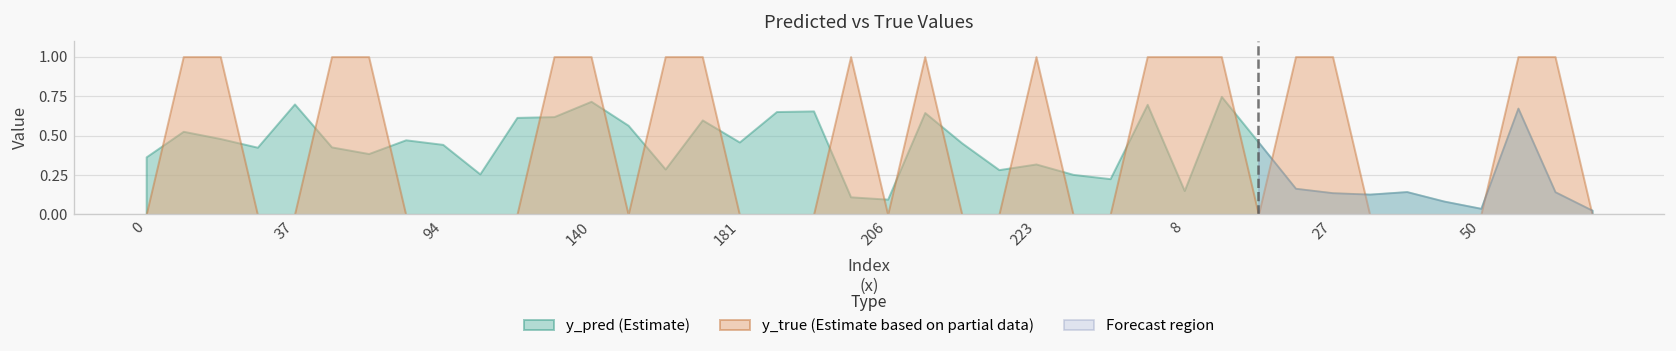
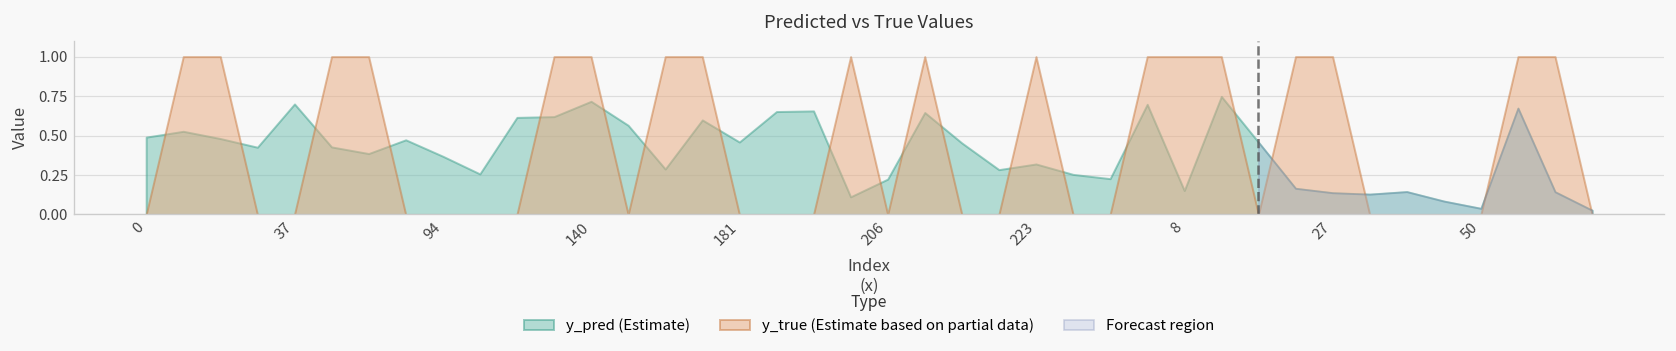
y_pred (Estimate), 0: 0.37 -> 0.49
y_pred (Estimate), 94: 0.44 -> 0.37
y_pred (Estimate), 206: 0.10 -> 0.22
